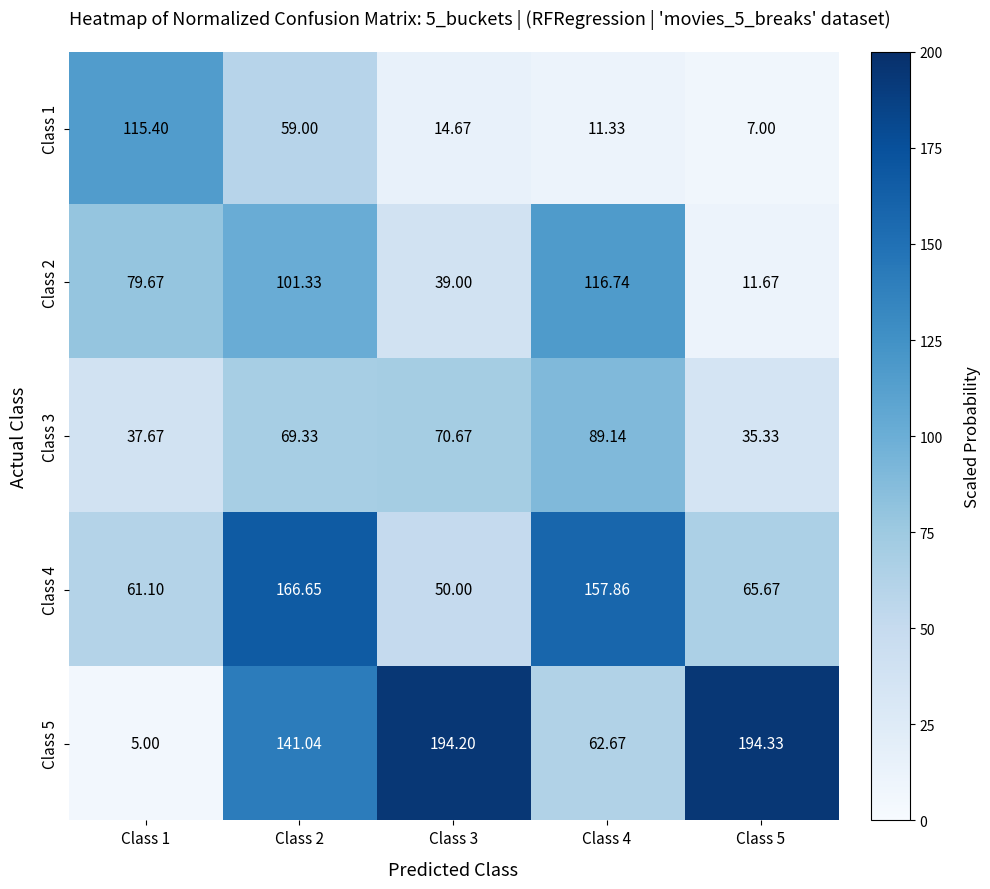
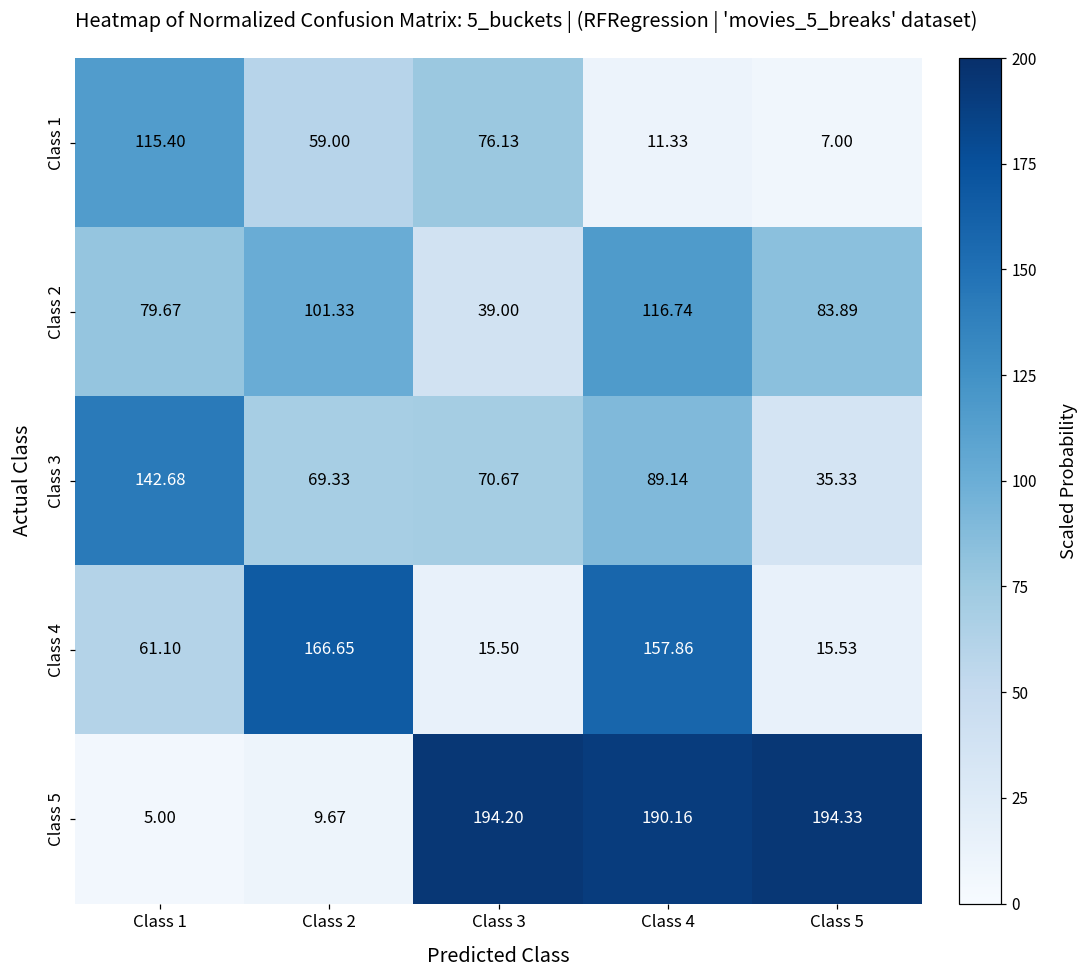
Class 1, Class 3: 14.67 -> 76.13
Class 2, Class 5: 11.67 -> 83.89
Class 3, Class 1: 37.67 -> 142.68
Class 4, Class 3: 50.00 -> 15.50
Class 4, Class 5: 65.67 -> 15.53
Class 5, Class 2: 141.04 -> 9.67
Class 5, Class 4: 62.67 -> 190.16
